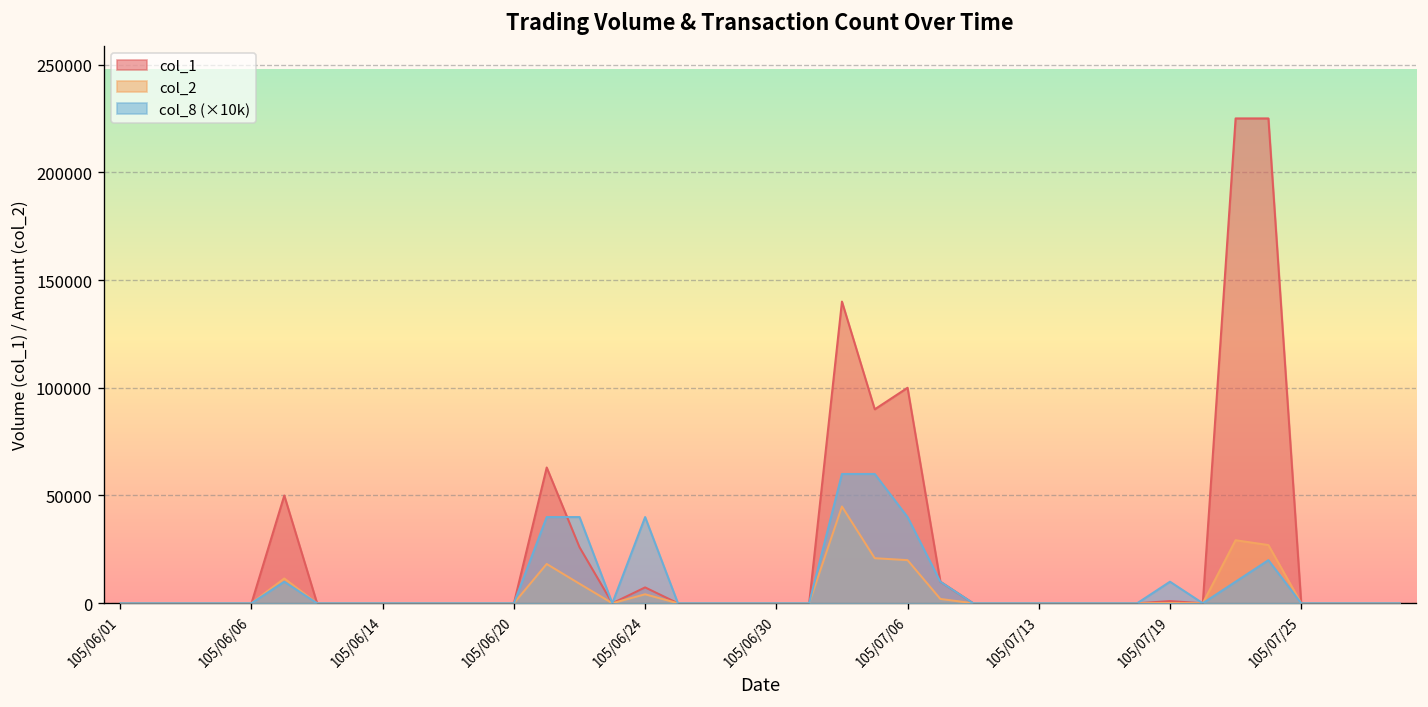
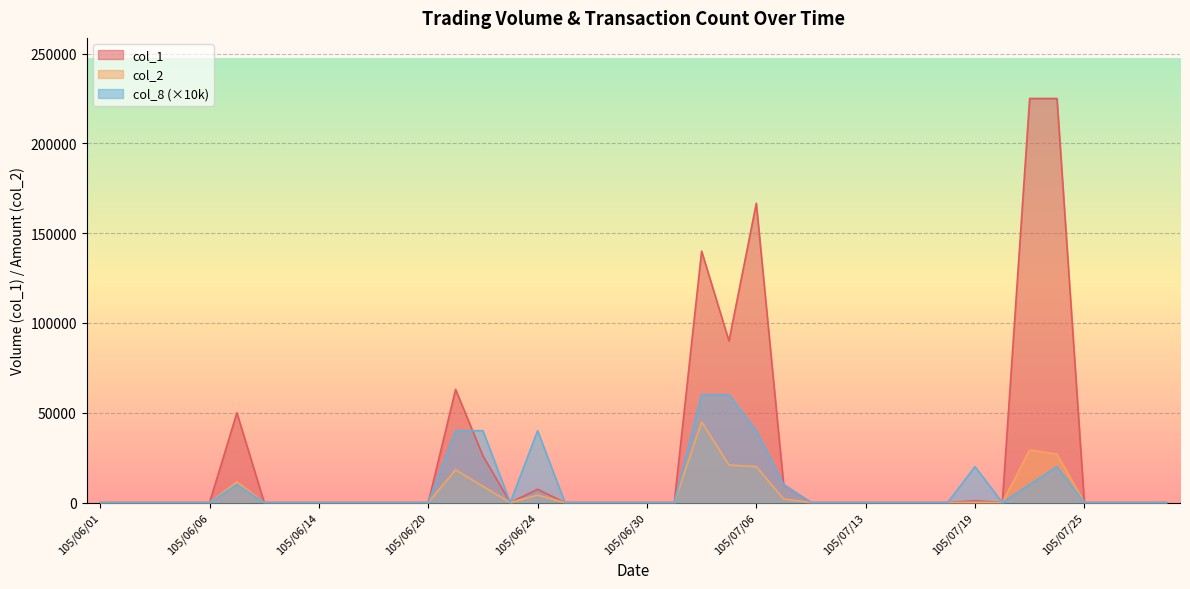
col_1, 105/07/06: 100000 -> 167000
col_8 (×10k), 105/07/19: 10000 -> 20000
